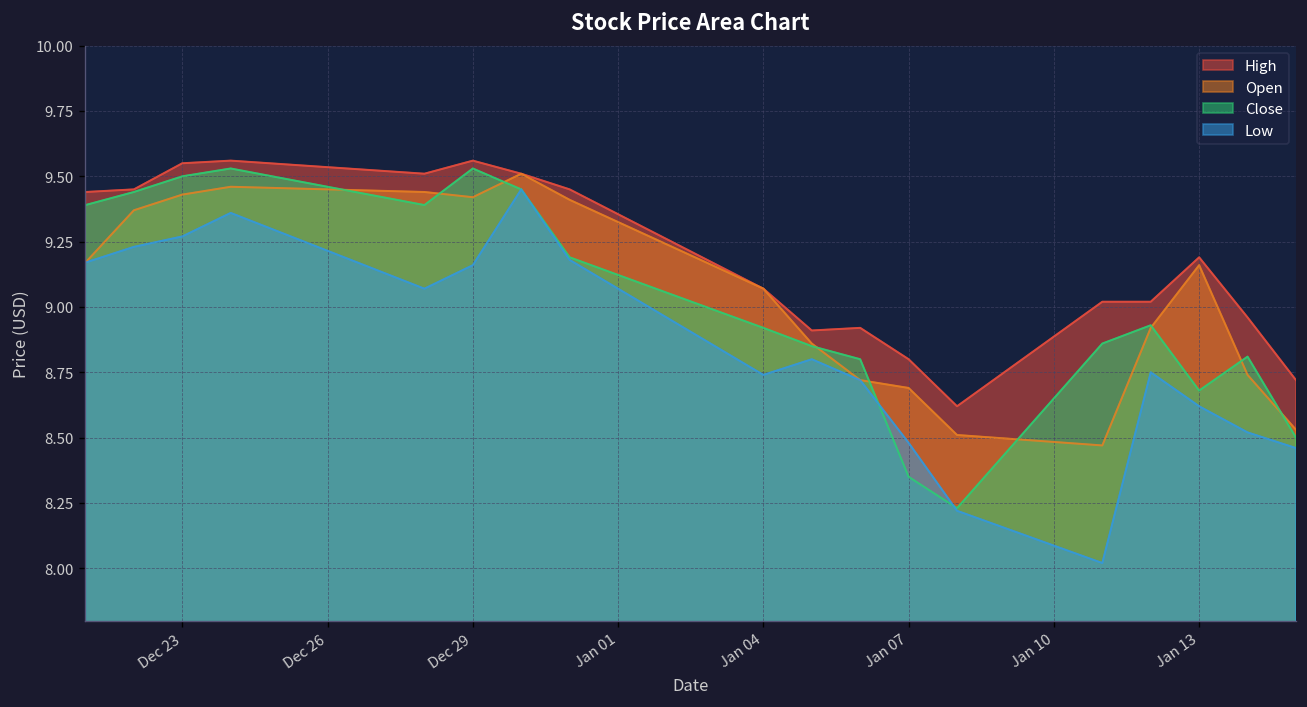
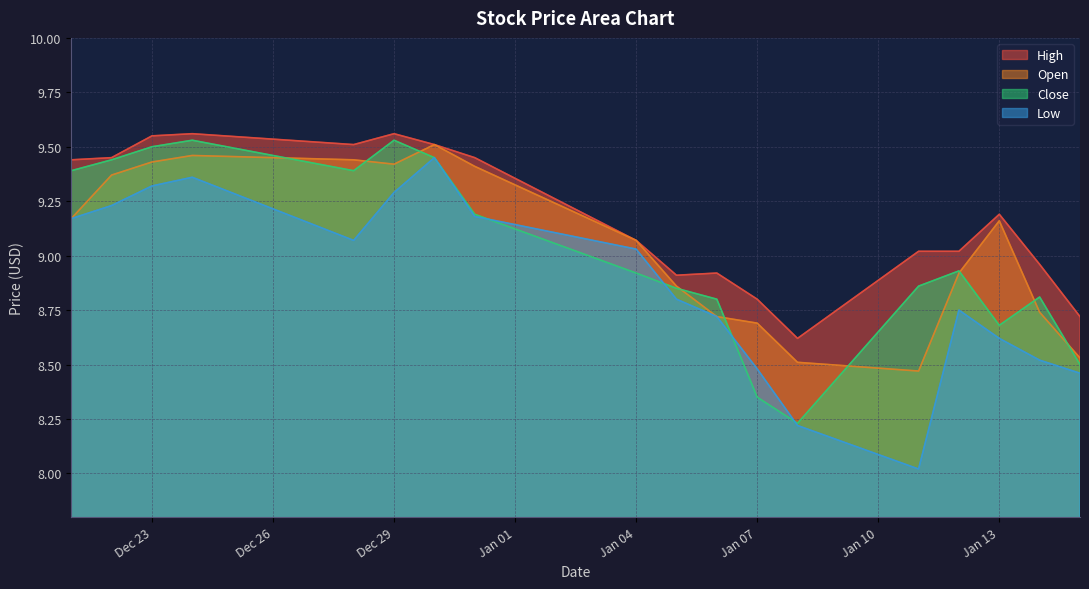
Low, Dec 23: 9.27 -> 9.32
Low, Dec 29: 9.16 -> 9.29
Low, Jan 04: 8.74 -> 9.03
